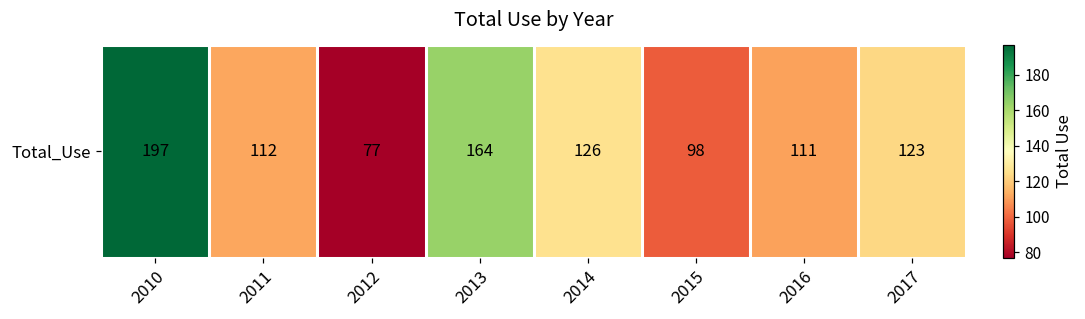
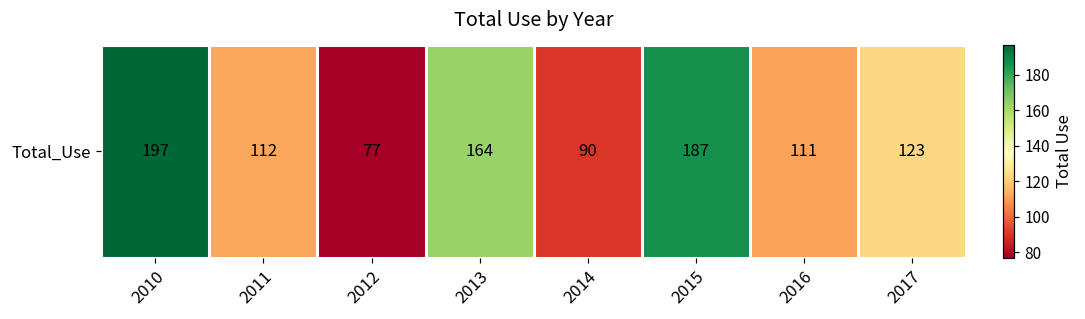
Total_Use, 2014: 126 -> 90
Total_Use, 2015: 98 -> 187
